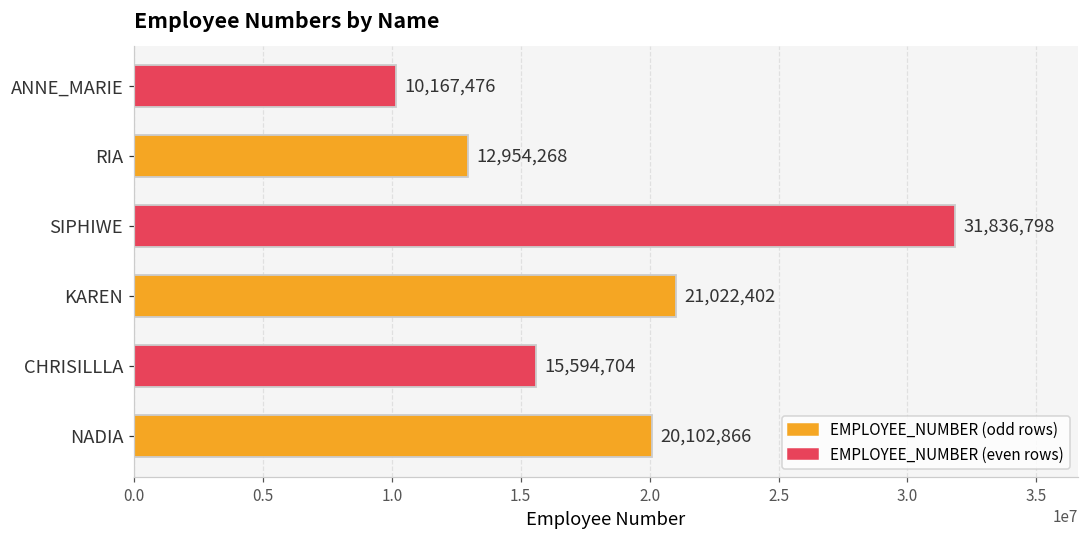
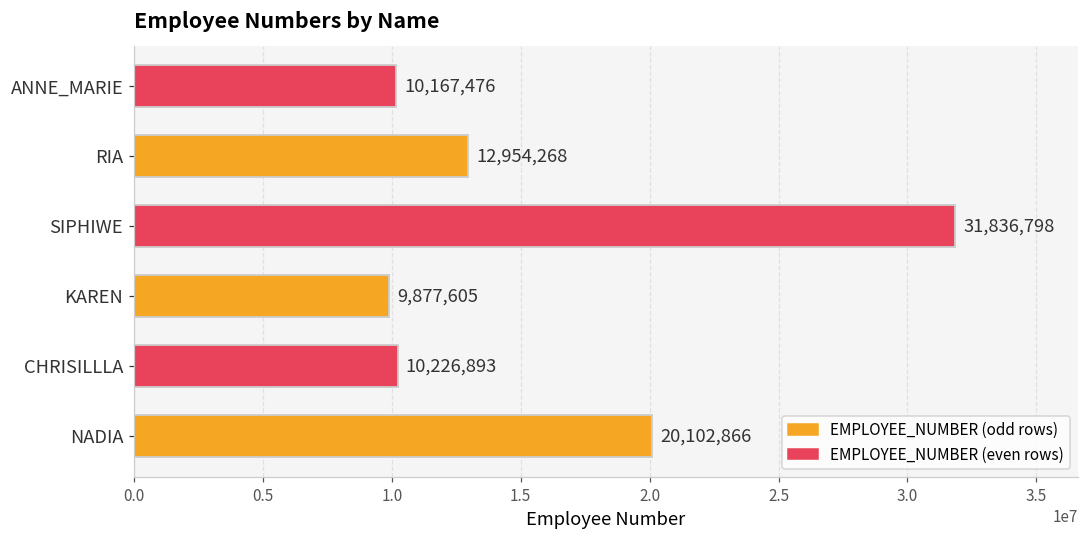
KAREN: 21,022,402 -> 9,877,605
CHRISILLLA: 15,594,704 -> 10,226,893
